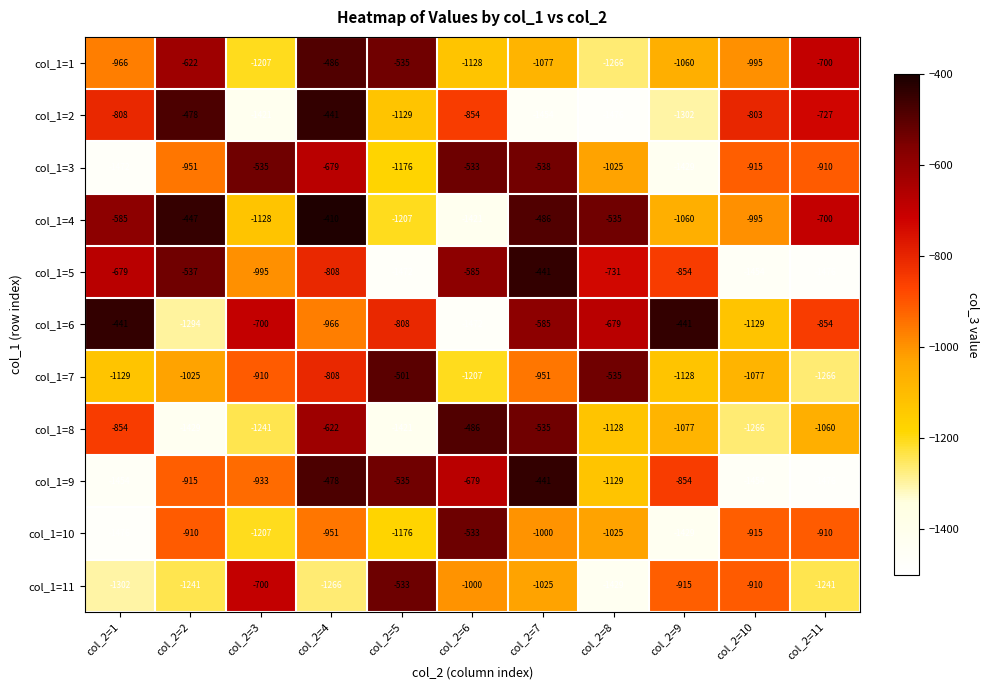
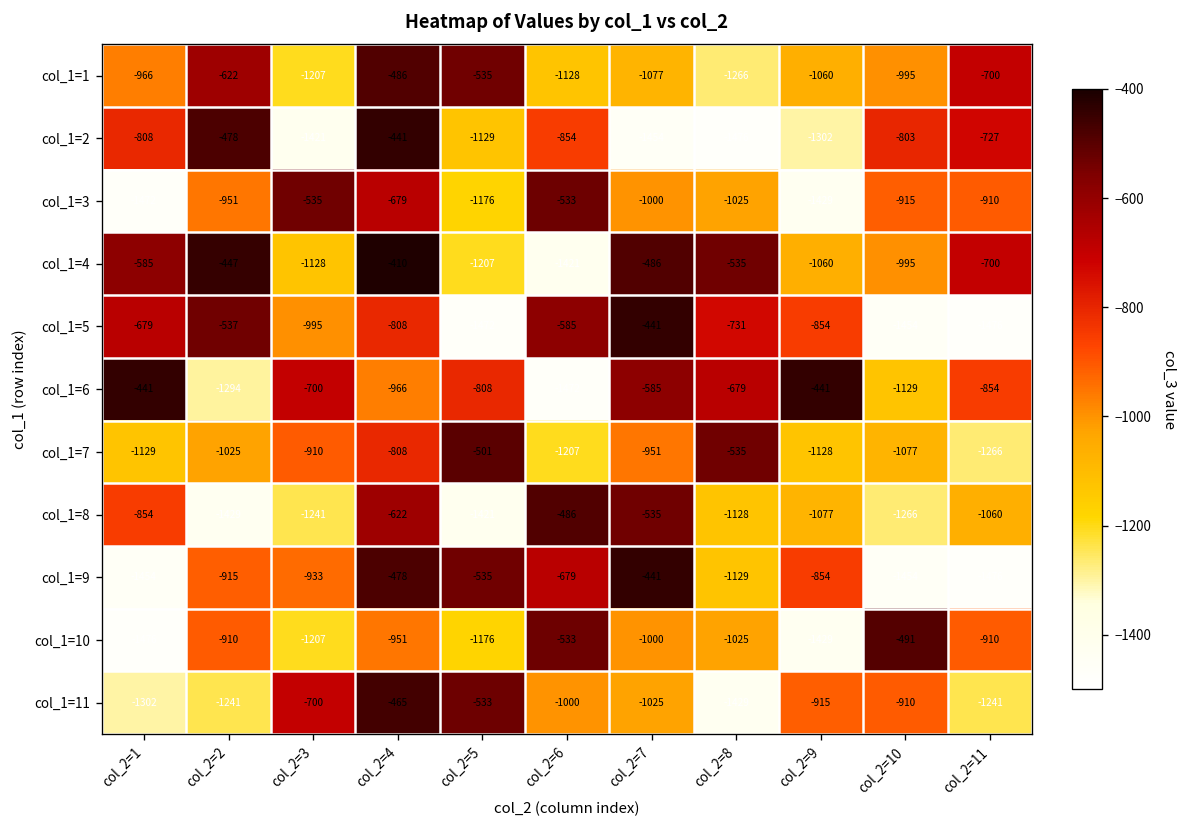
col_1=3, col_2=7: -538 -> -1000
col_1=10, col_2=10: -915 -> -491
col_1=11, col_2=4: -1266 -> -465
